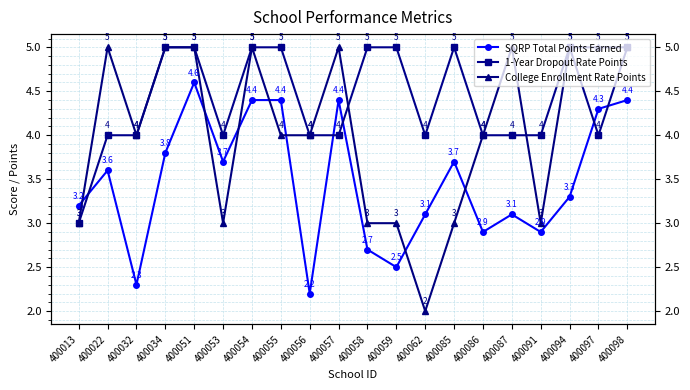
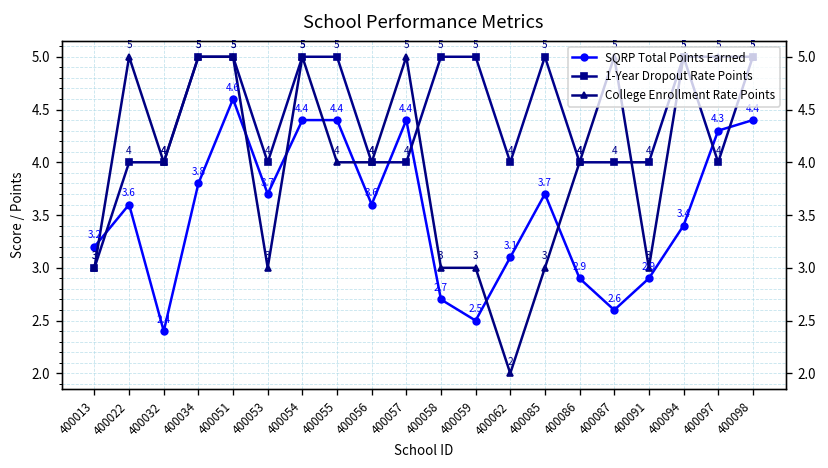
SQRP Total Points Earned, 400032: 2.3 -> 2.4
SQRP Total Points Earned, 400056: 2.2 -> 3.6
SQRP Total Points Earned, 400087: 3.1 -> 2.6
SQRP Total Points Earned, 400094: 3.3 -> 3.4
